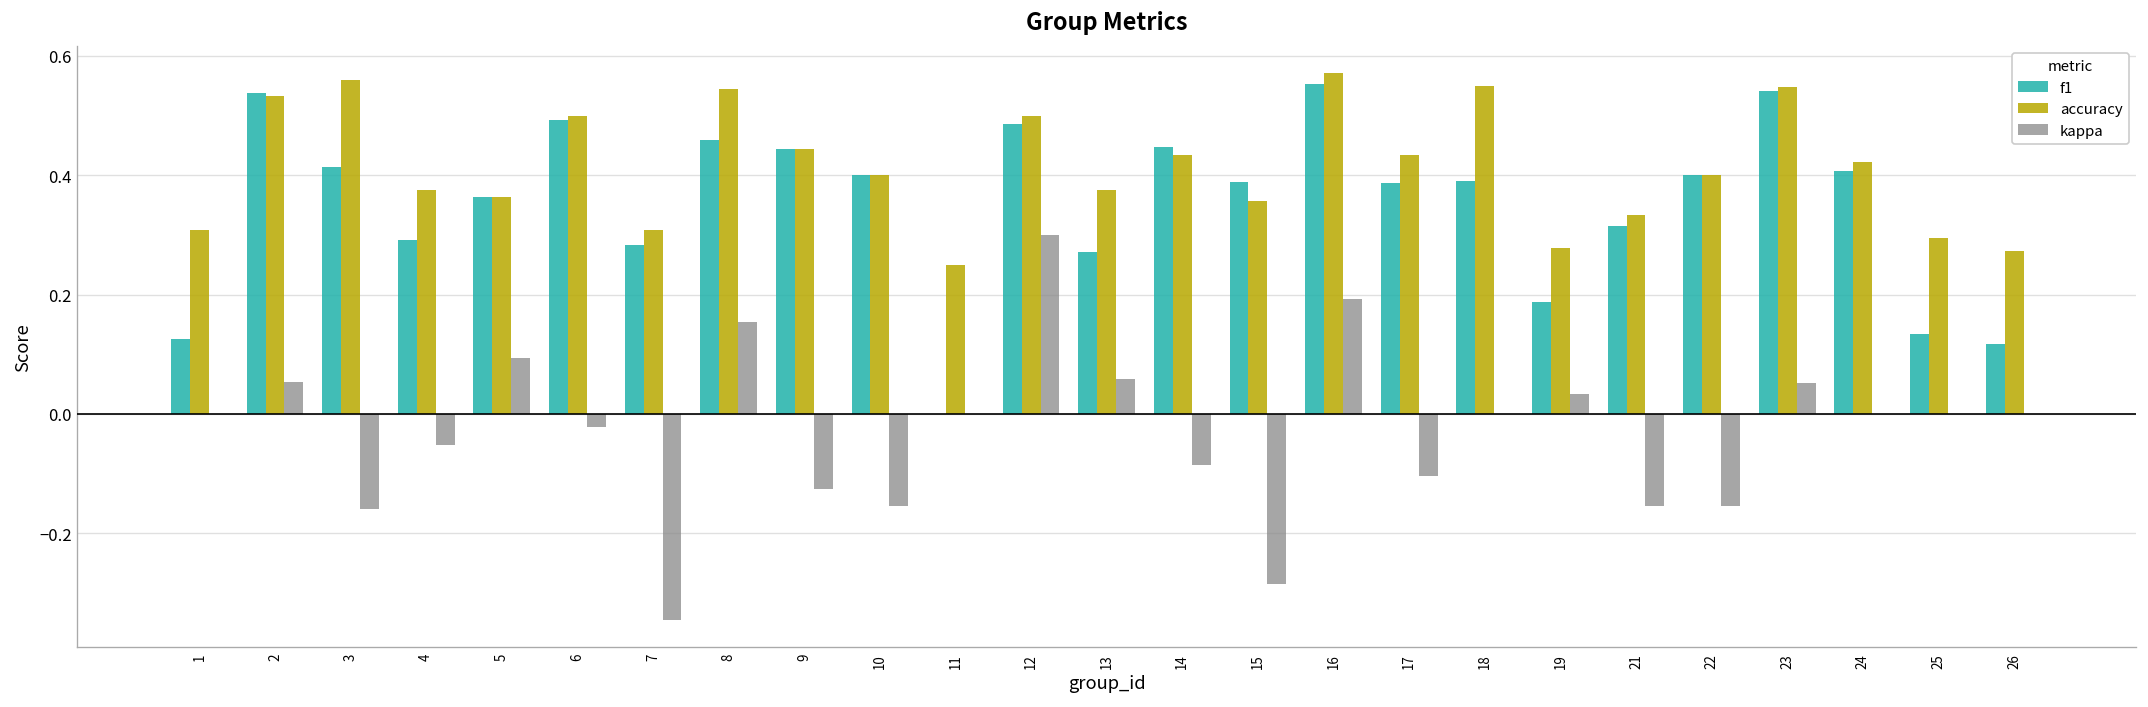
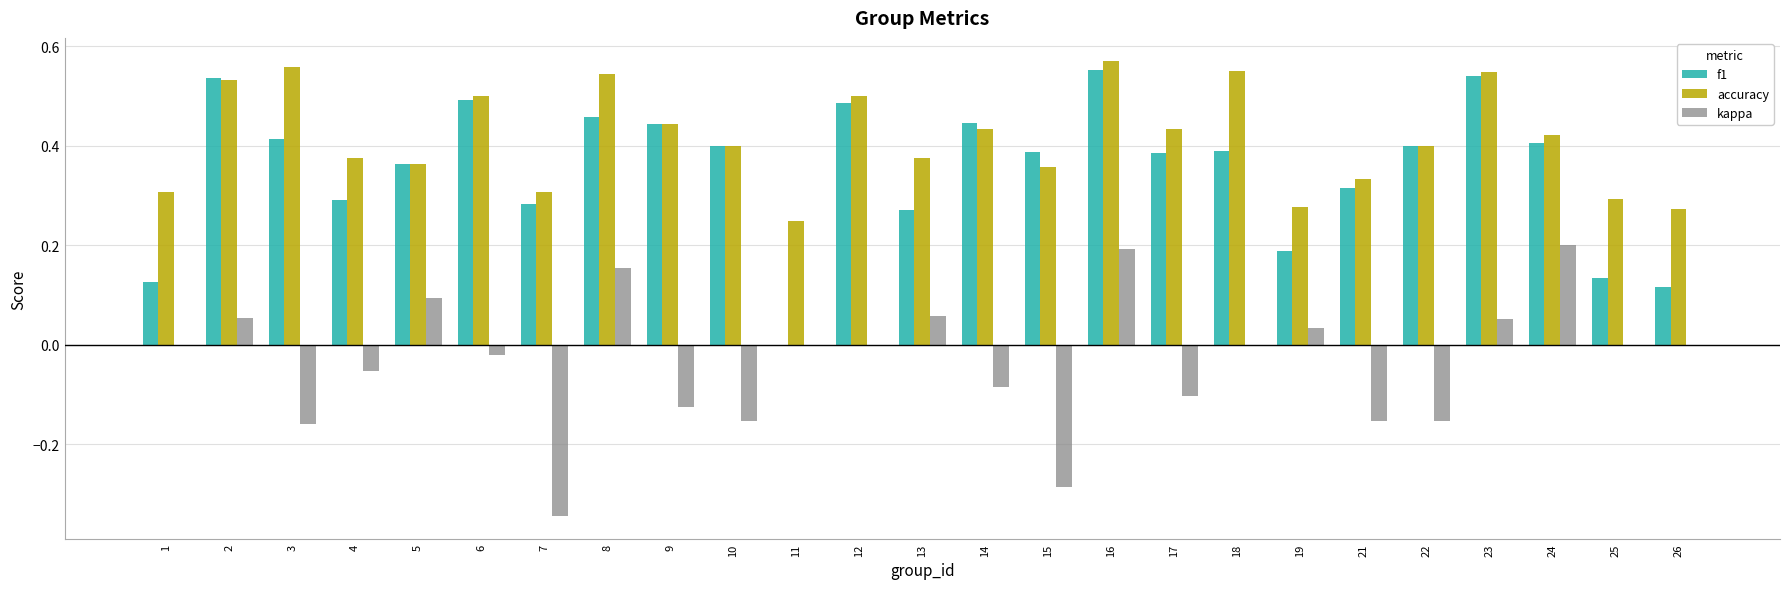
kappa, 12: 0.3 -> 0.0
kappa, 24: 0.0 -> 0.2
